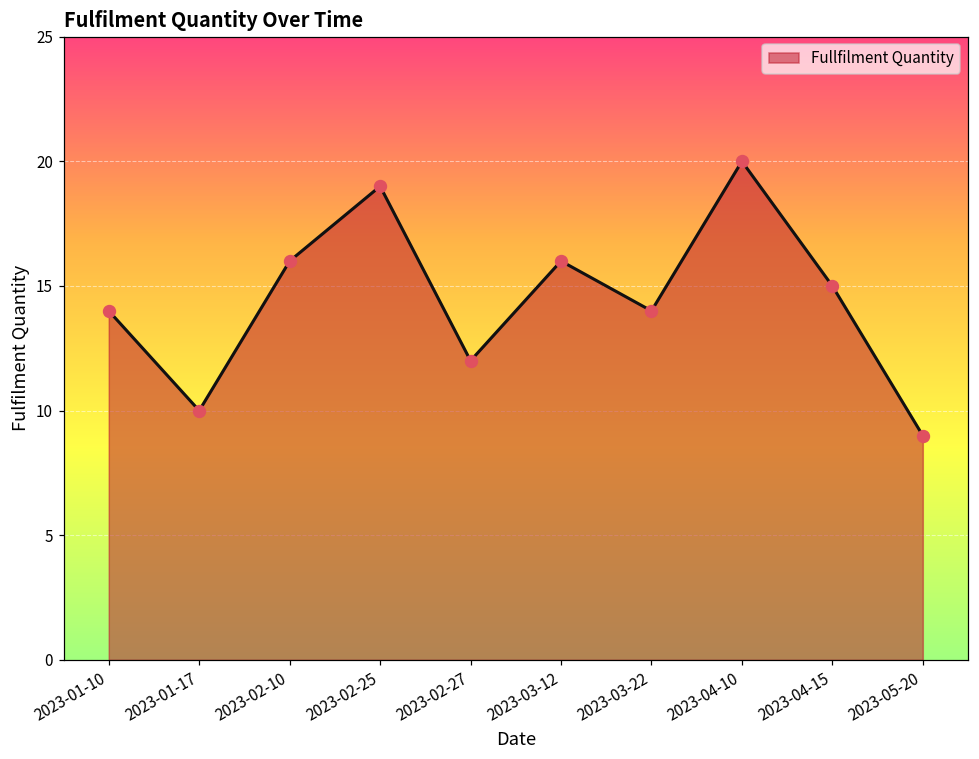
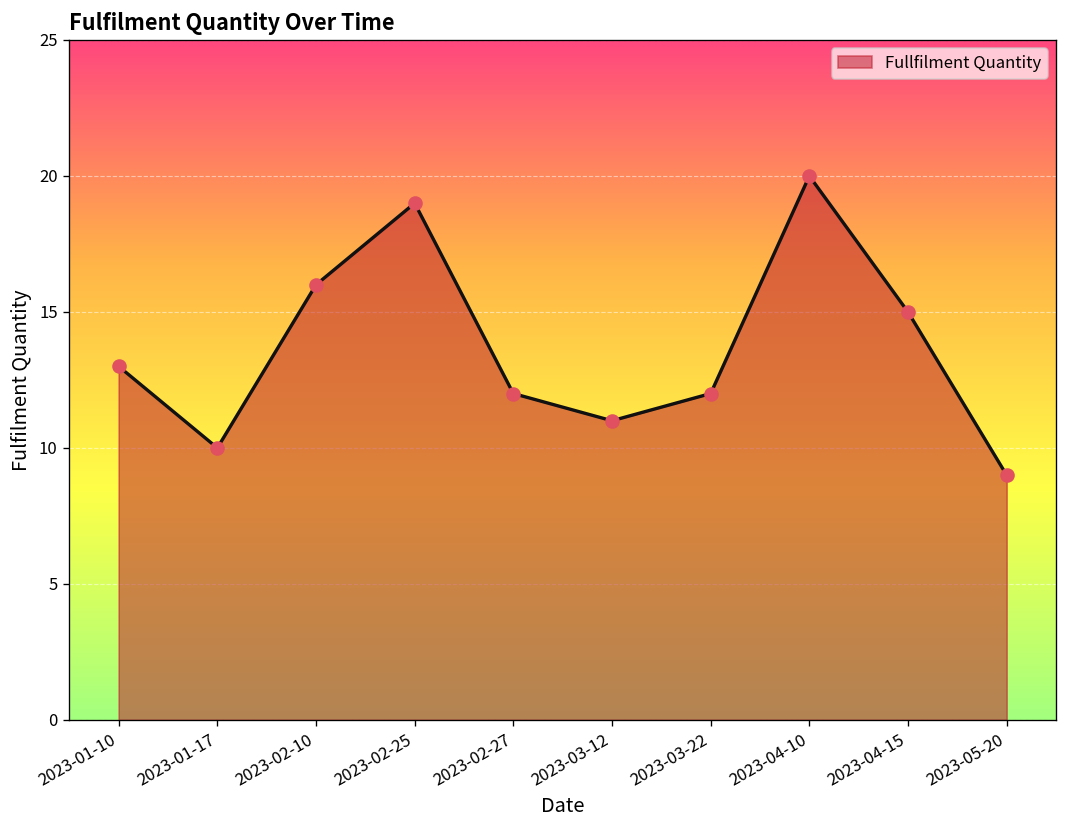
2023-01-10: 14 -> 13
2023-03-12: 16 -> 11
2023-03-22: 14 -> 12
